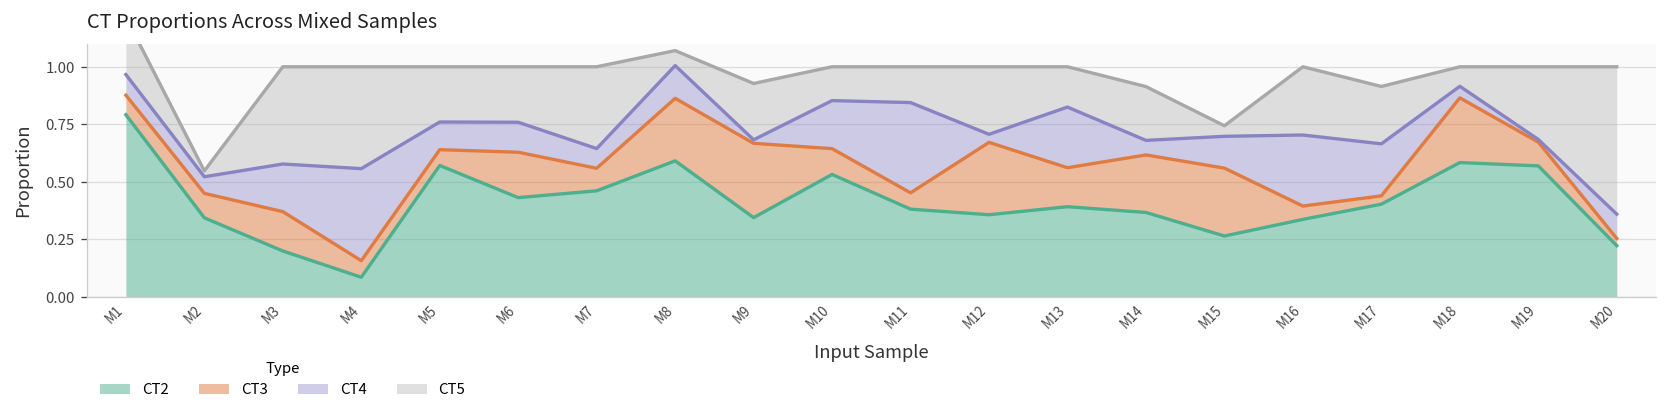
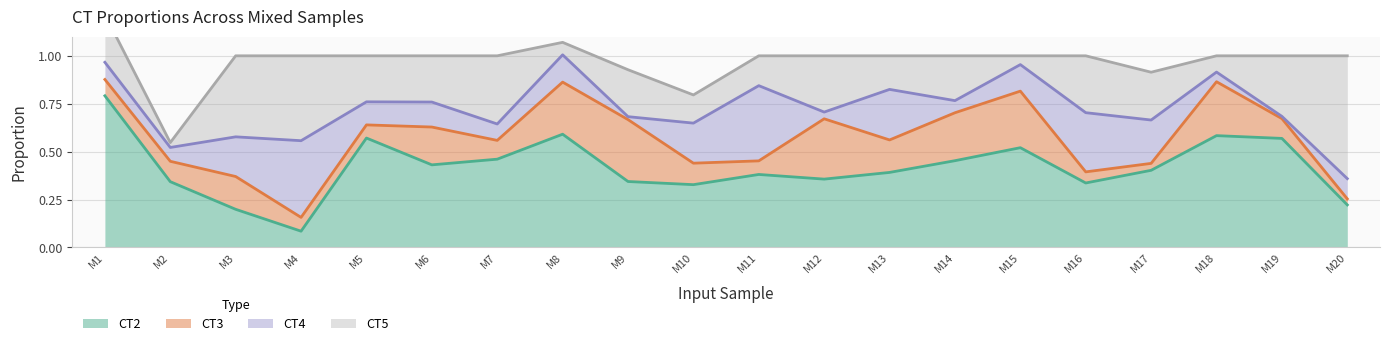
CT2, M10: 0.53 -> 0.33
CT2, M14: 0.37 -> 0.45
CT2, M15: 0.26 -> 0.52
